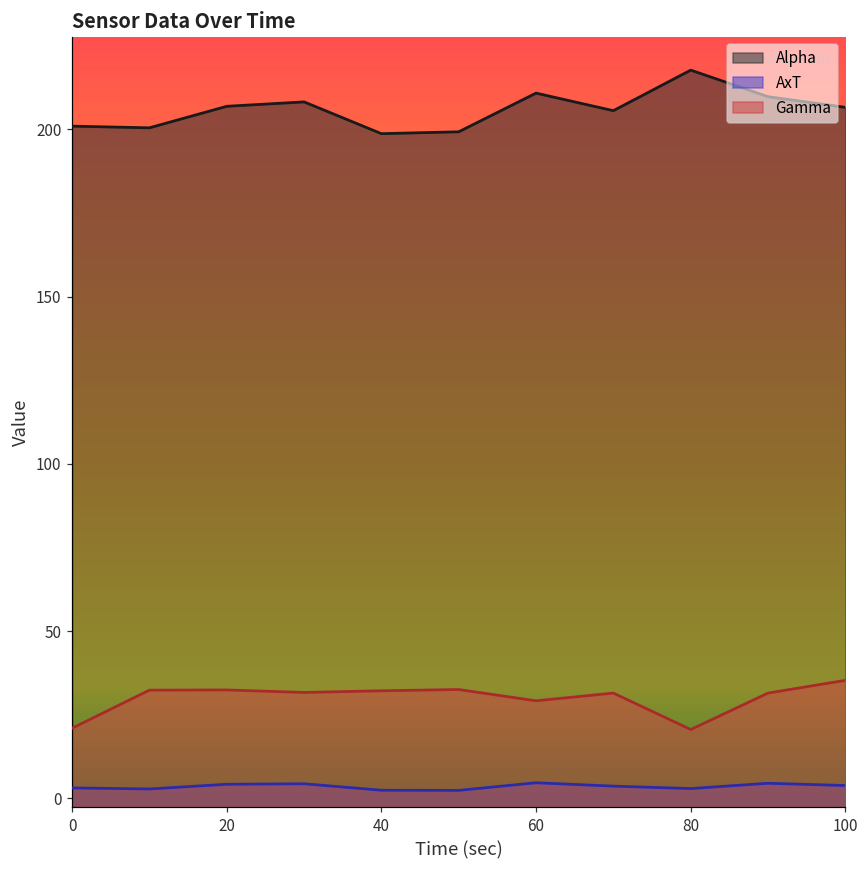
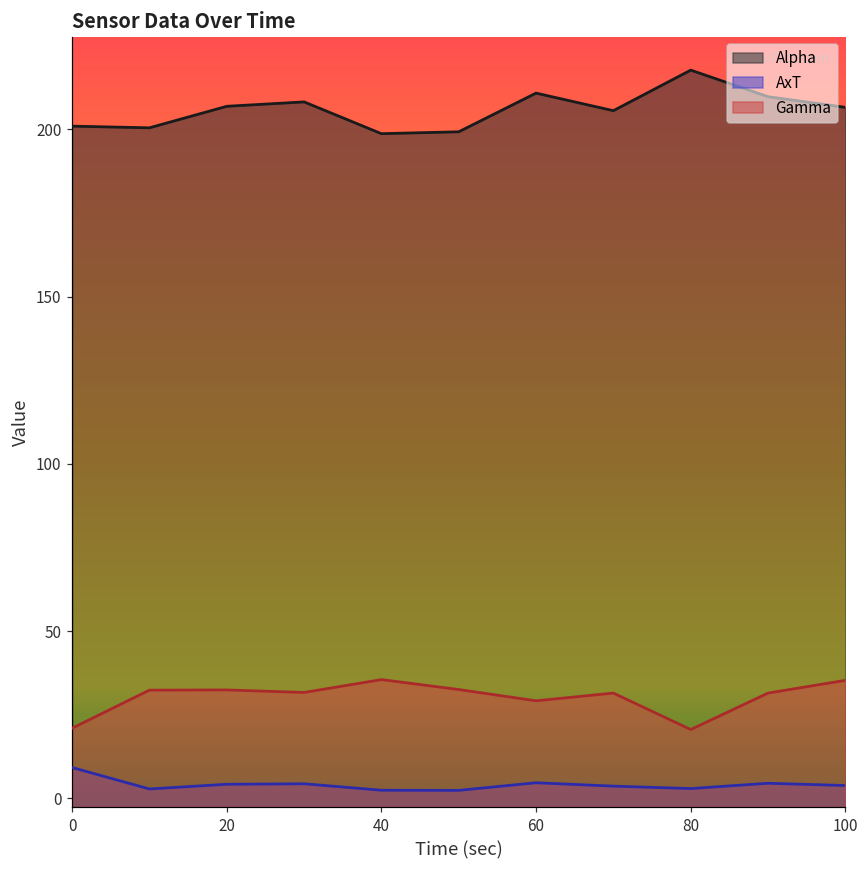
AxT, 0: 3 -> 9
Gamma, 40: 32 -> 36
